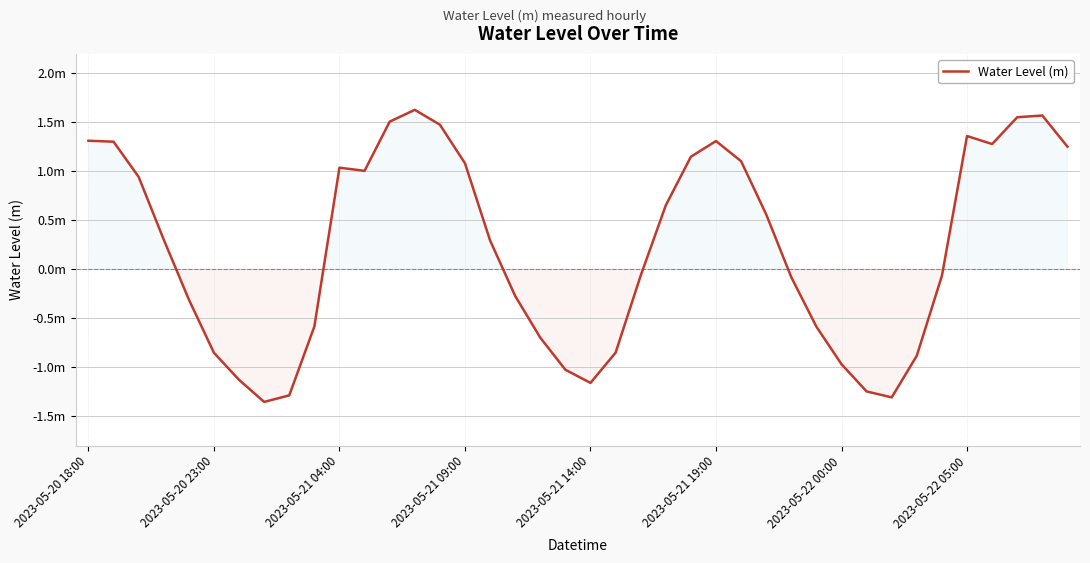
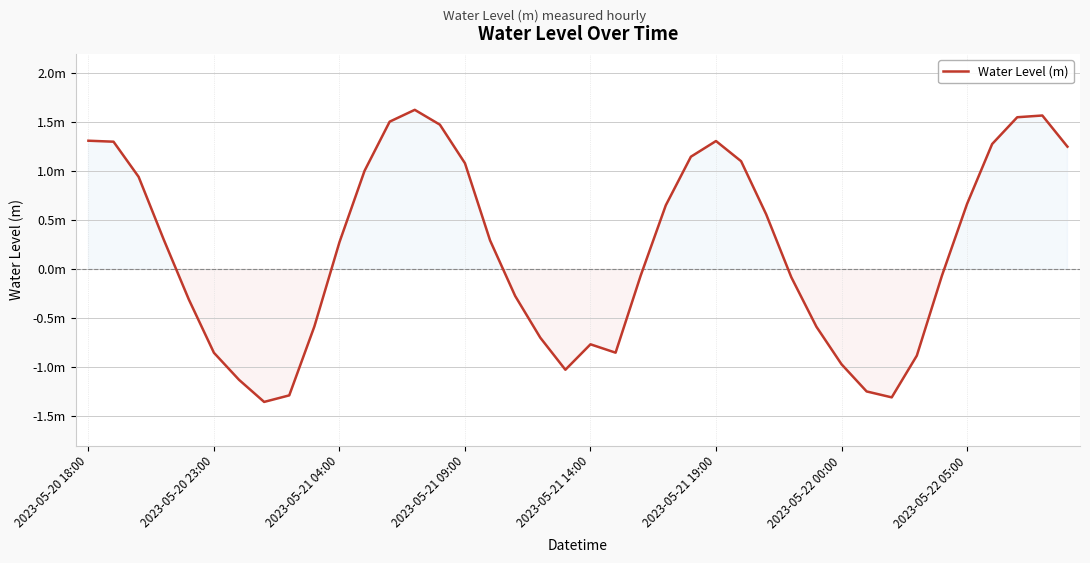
2023-05-21 04:00: 1.0m -> 0.3m
2023-05-21 14:00: -1.2m -> -0.8m
2023-05-22 05:00: 1.4m -> 0.7m
